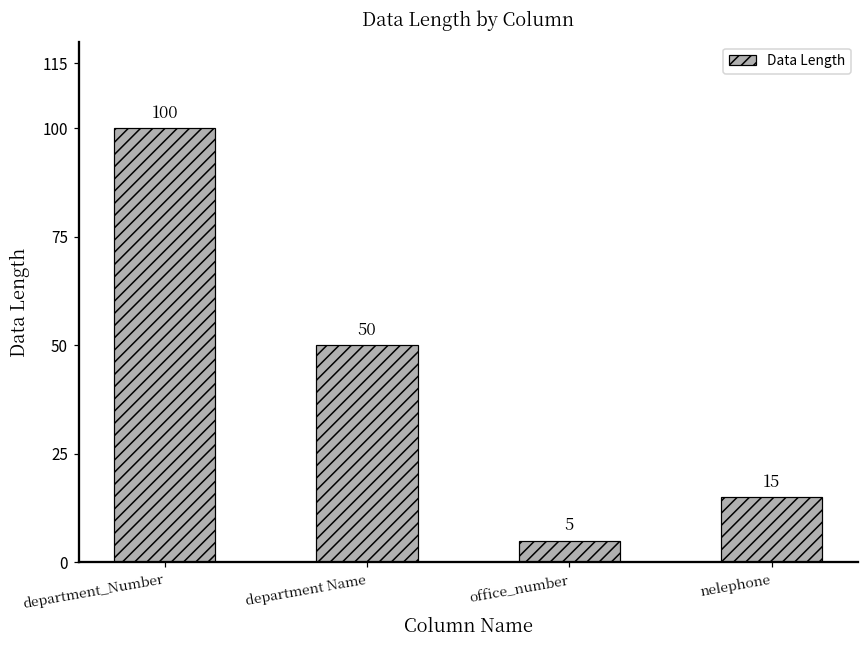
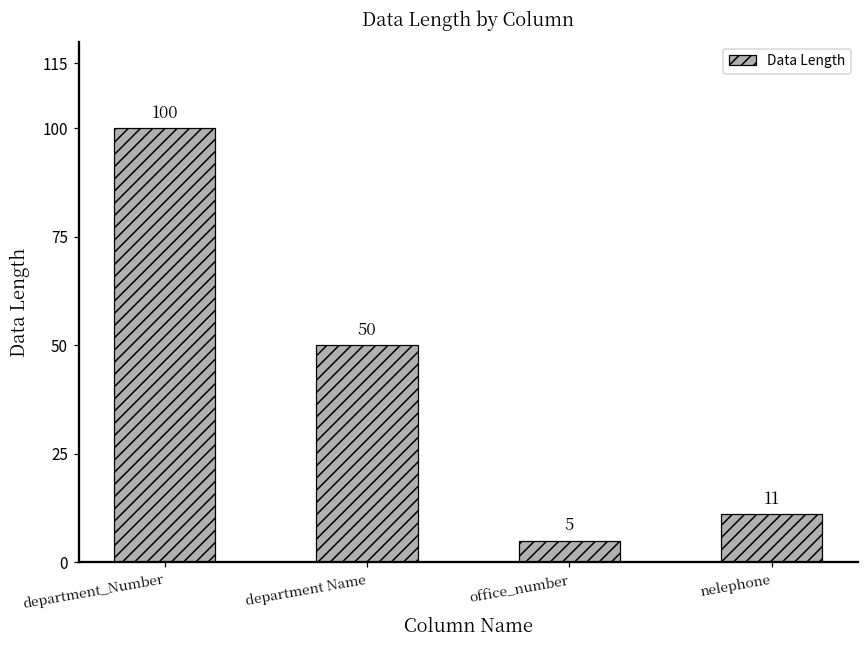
nelephone: 15 -> 11
